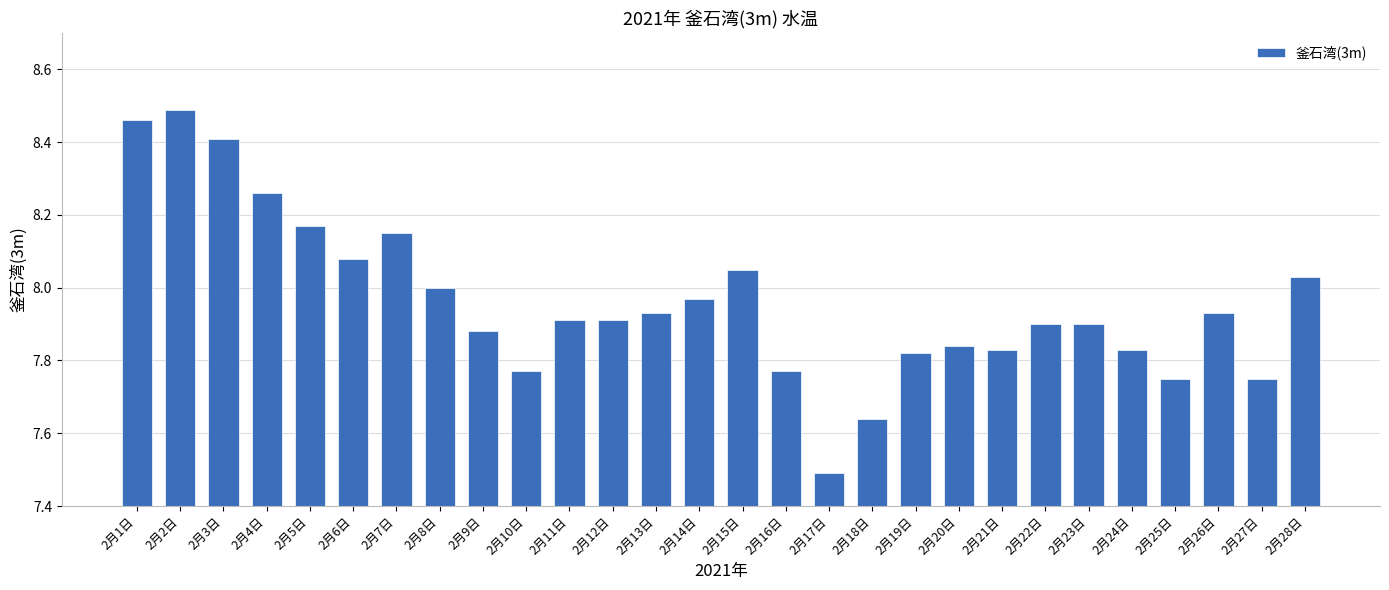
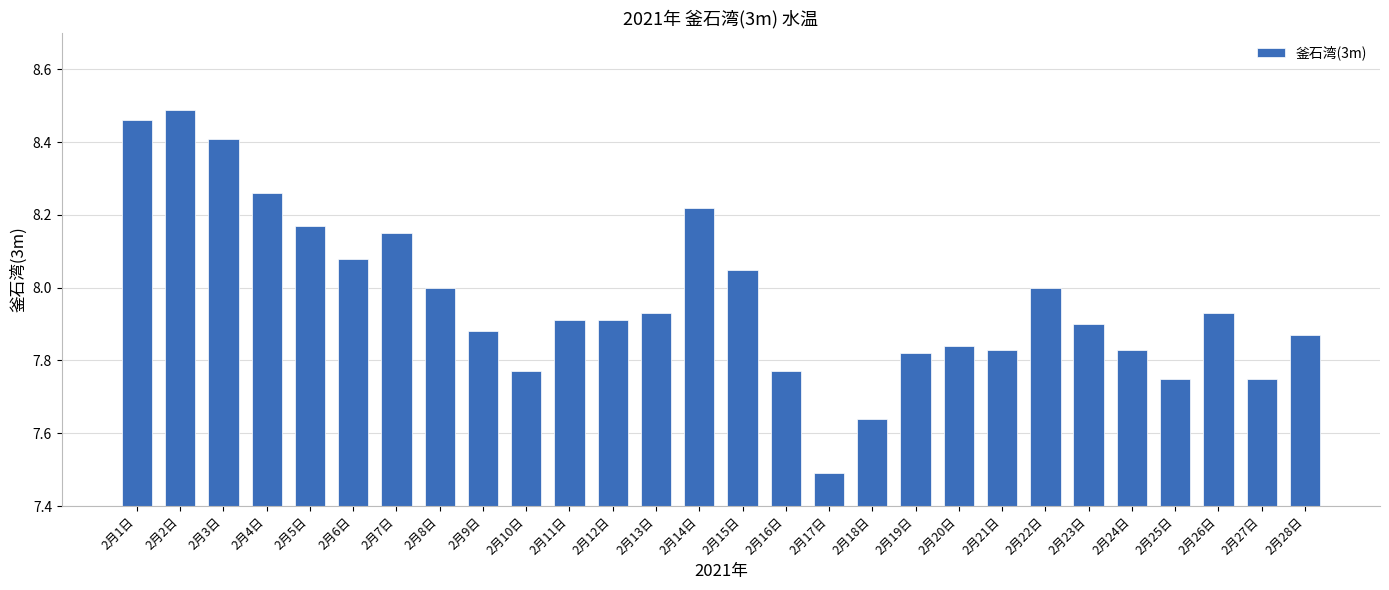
2月14日: 7.97 -> 8.22
2月22日: 7.9 -> 8.0
2月28日: 8.03 -> 7.87
